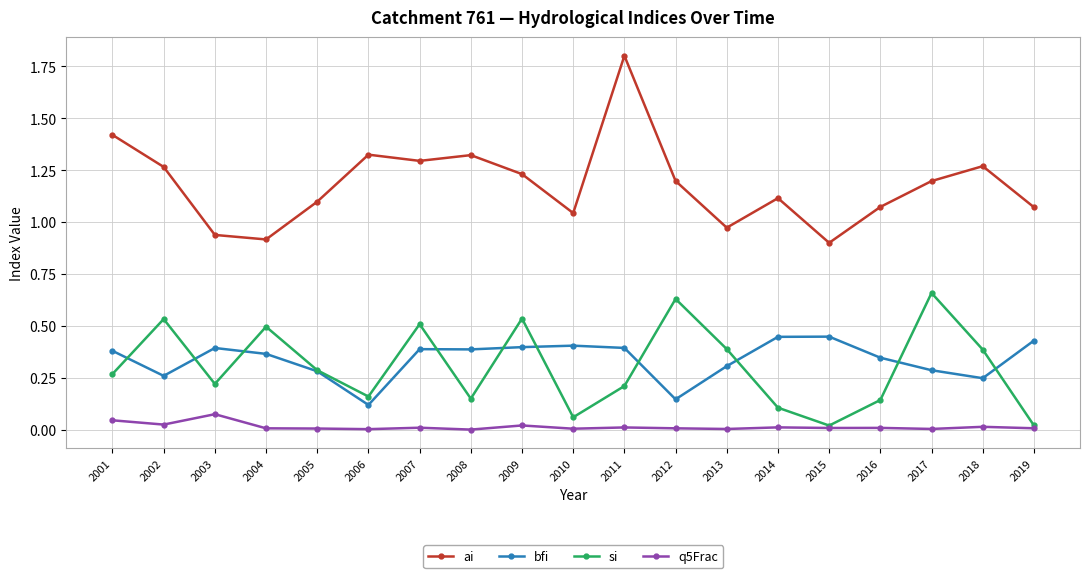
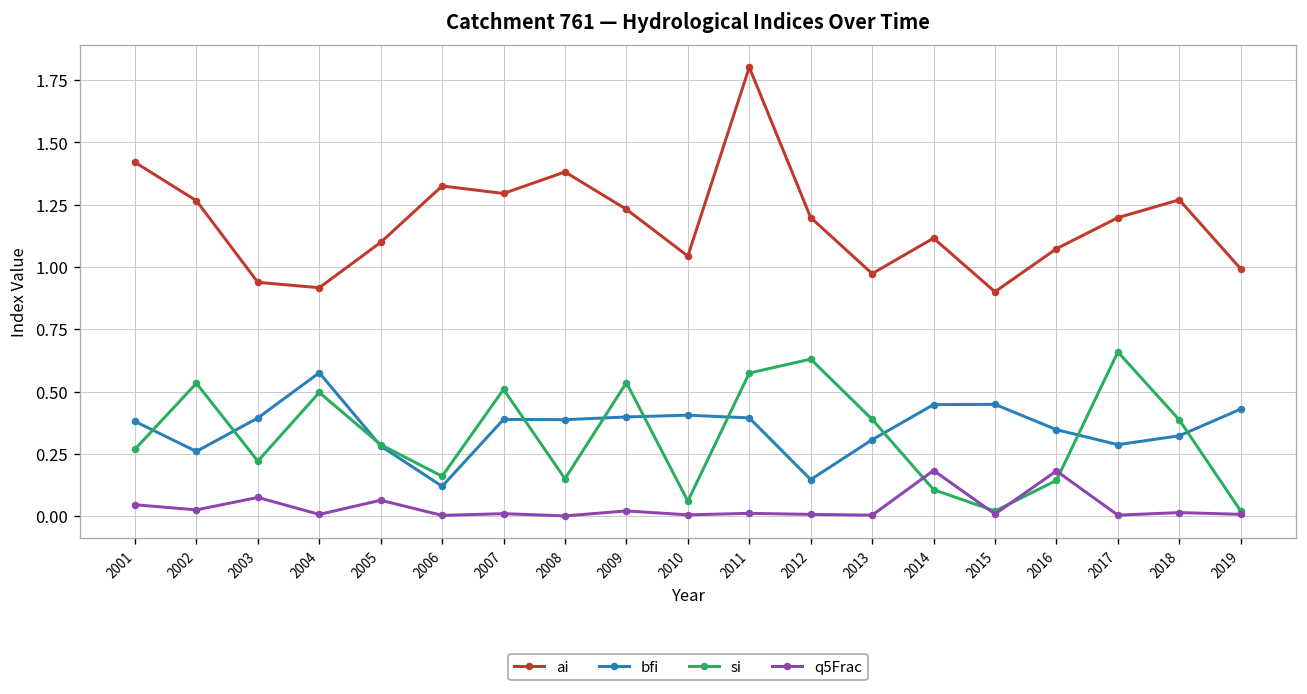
bfi, 2004: 0.37 -> 0.58
q5Frac, 2005: 0.01 -> 0.06
ai, 2008: 1.32 -> 1.38
si, 2011: 0.21 -> 0.57
q5Frac, 2014: 0.01 -> 0.18
q5Frac, 2016: 0.01 -> 0.18
bfi, 2018: 0.25 -> 0.32
ai, 2019: 1.07 -> 0.99
